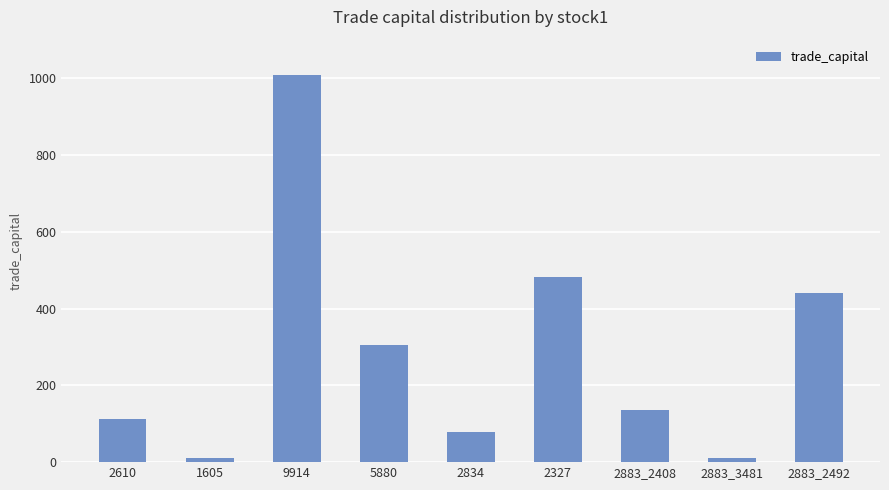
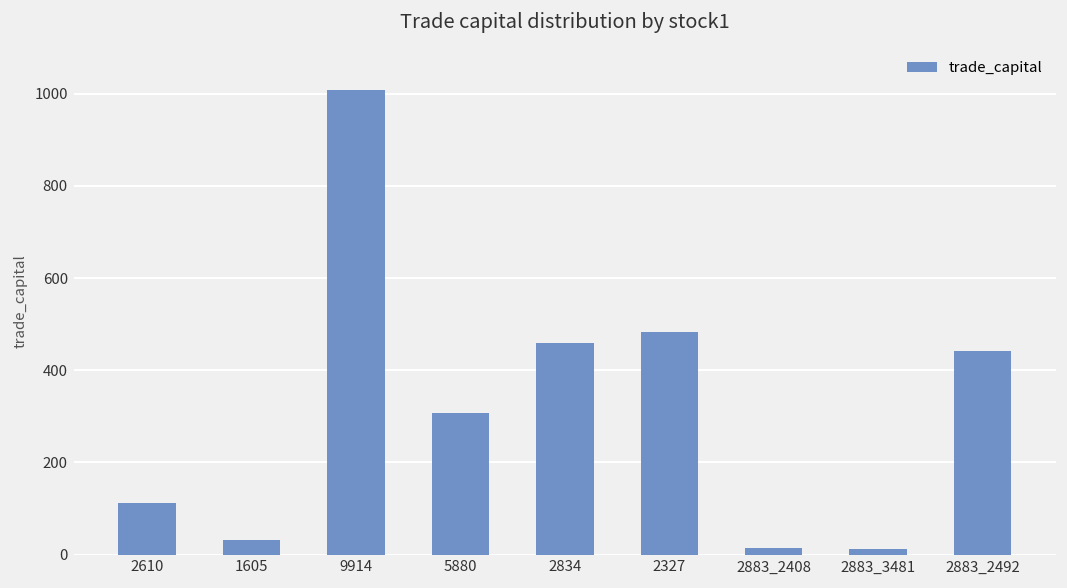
1605: 10 -> 30
2834: 80 -> 460
2883_2408: 140 -> 10
